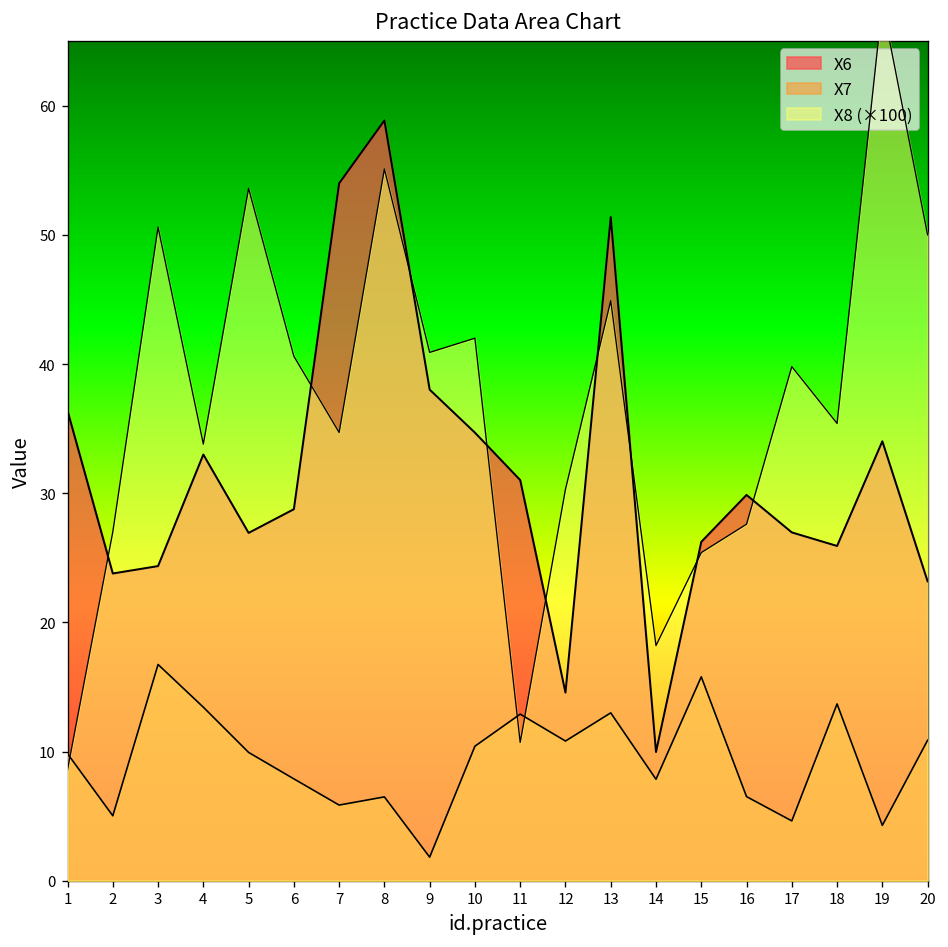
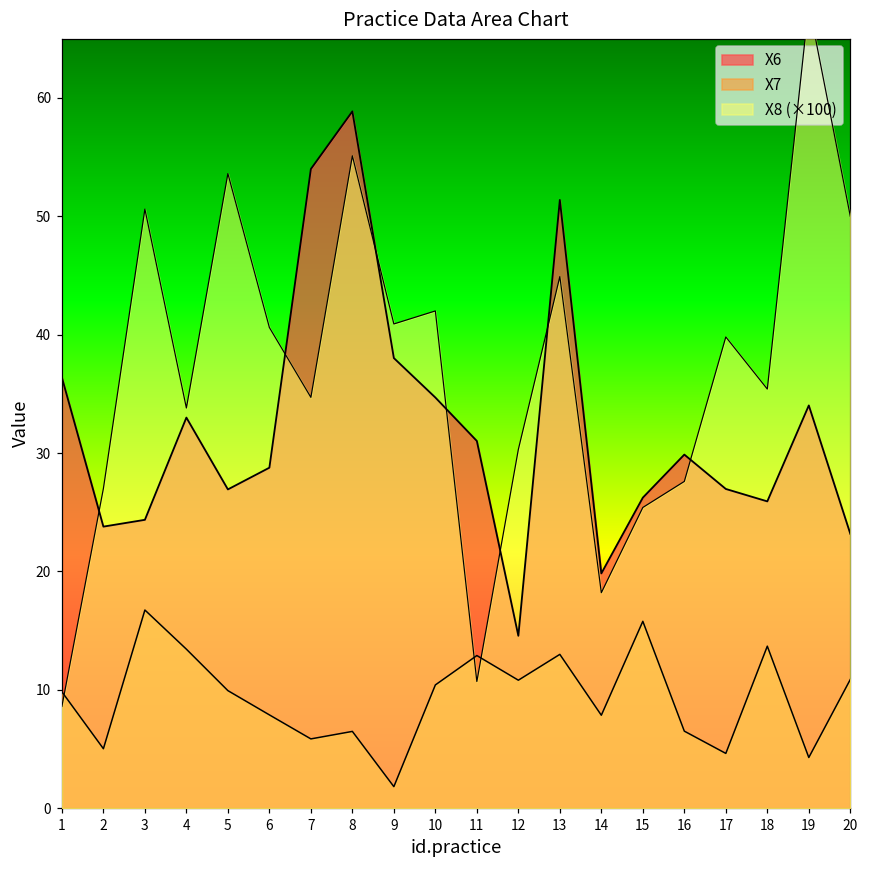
X6, 14: 10.0 -> 19.8
